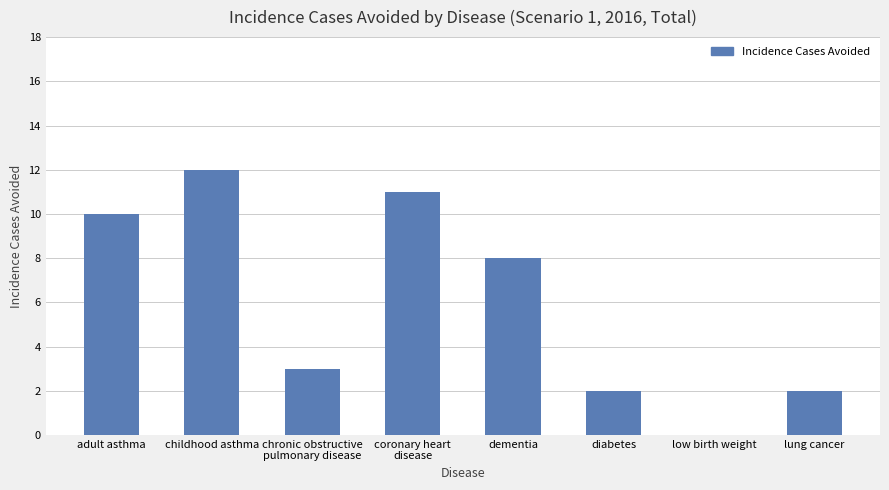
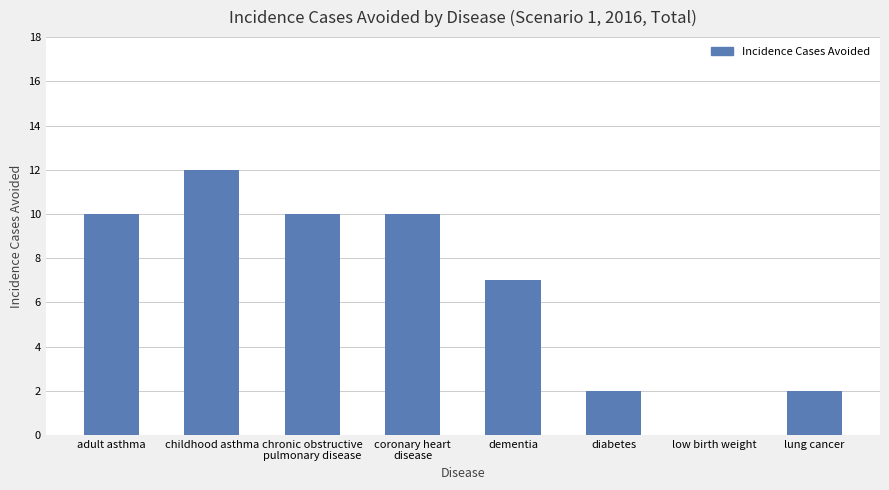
chronic obstructive pulmonary disease: 3 -> 10
coronary heart disease: 11 -> 10
dementia: 8 -> 7
